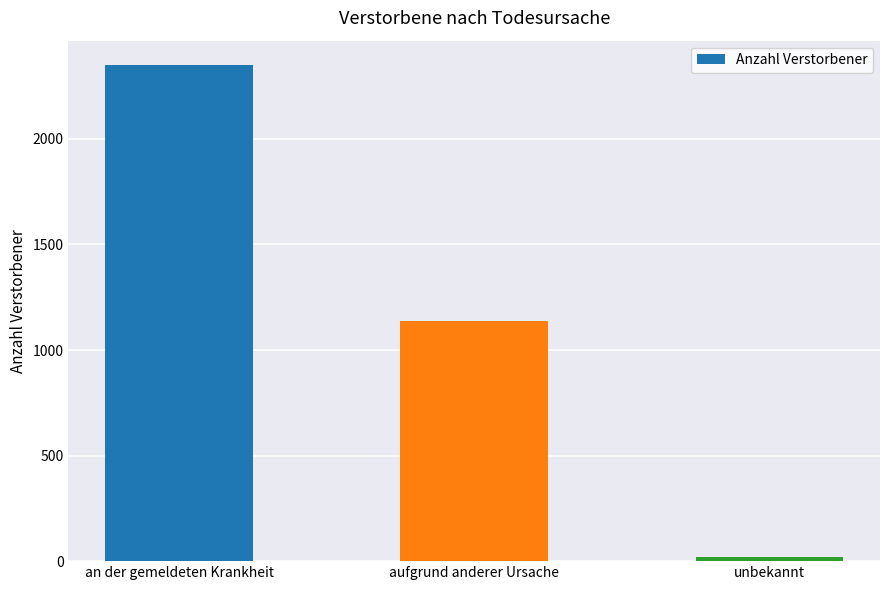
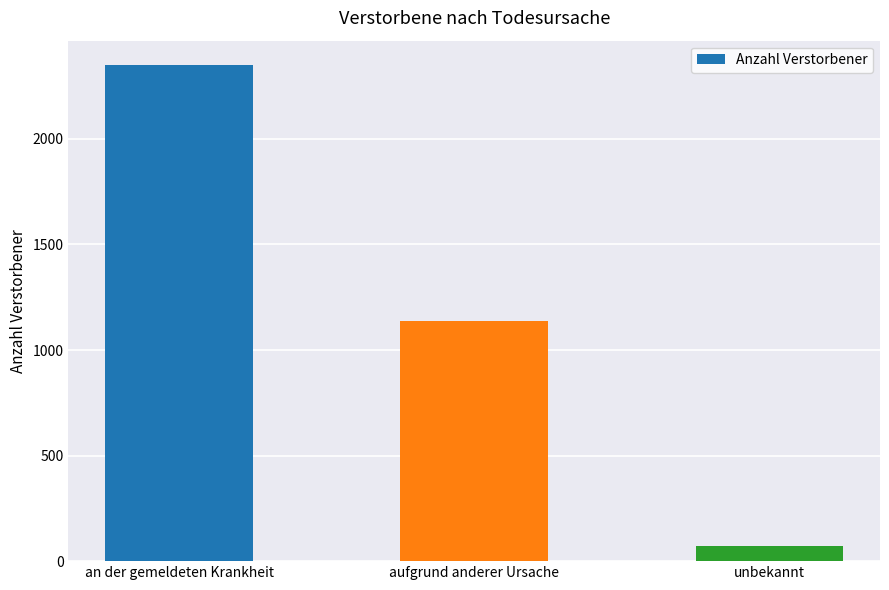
unbekannt: 20 -> 70
